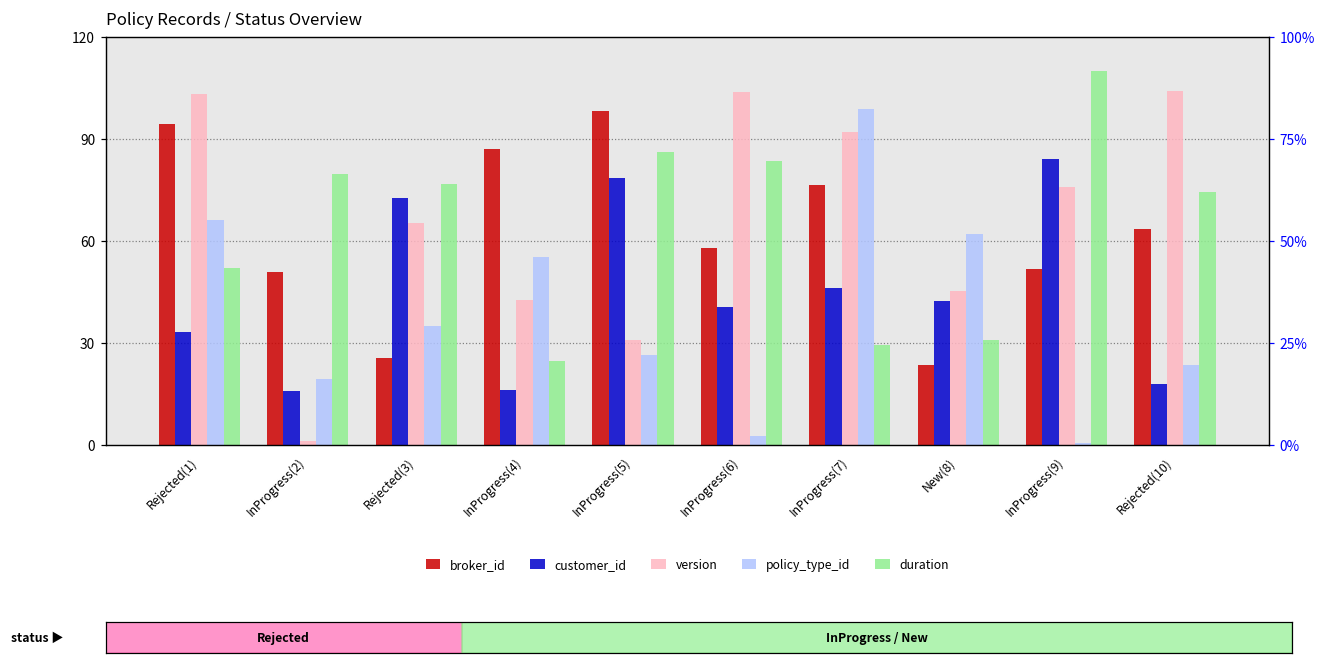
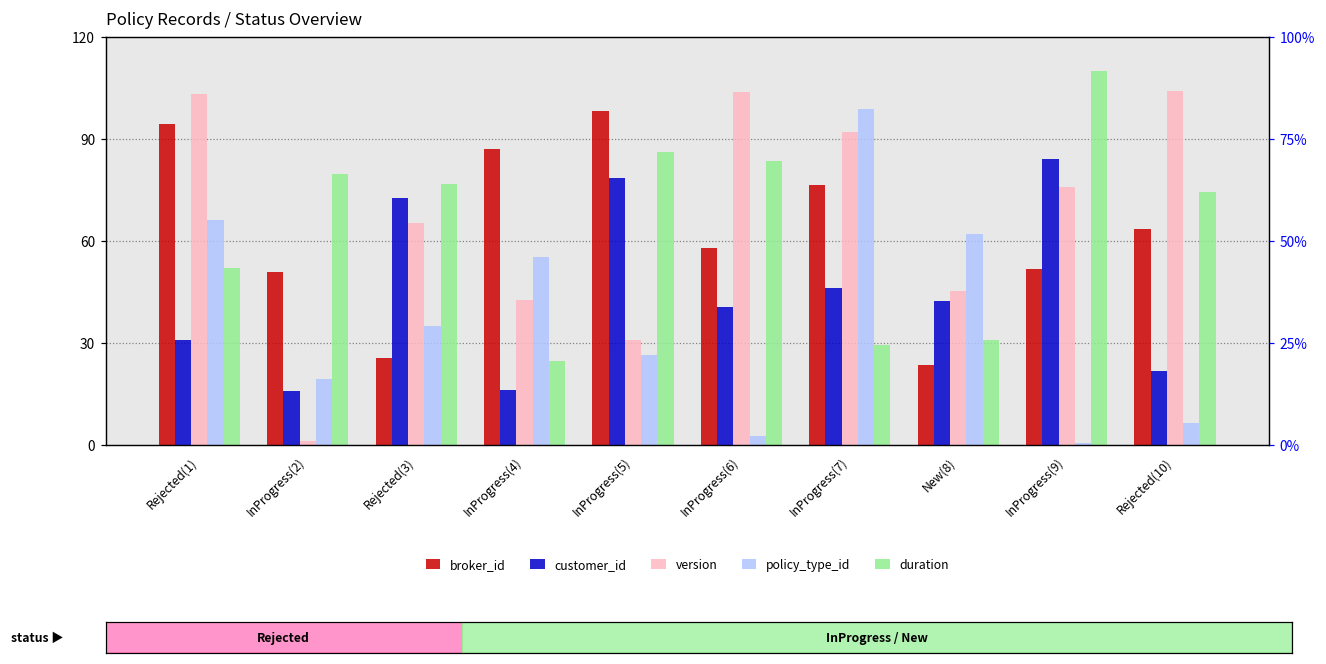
customer_id, Rejected(1): 33 -> 31
customer_id, Rejected(10): 18 -> 22
policy_type_id, Rejected(10): 23 -> 6
